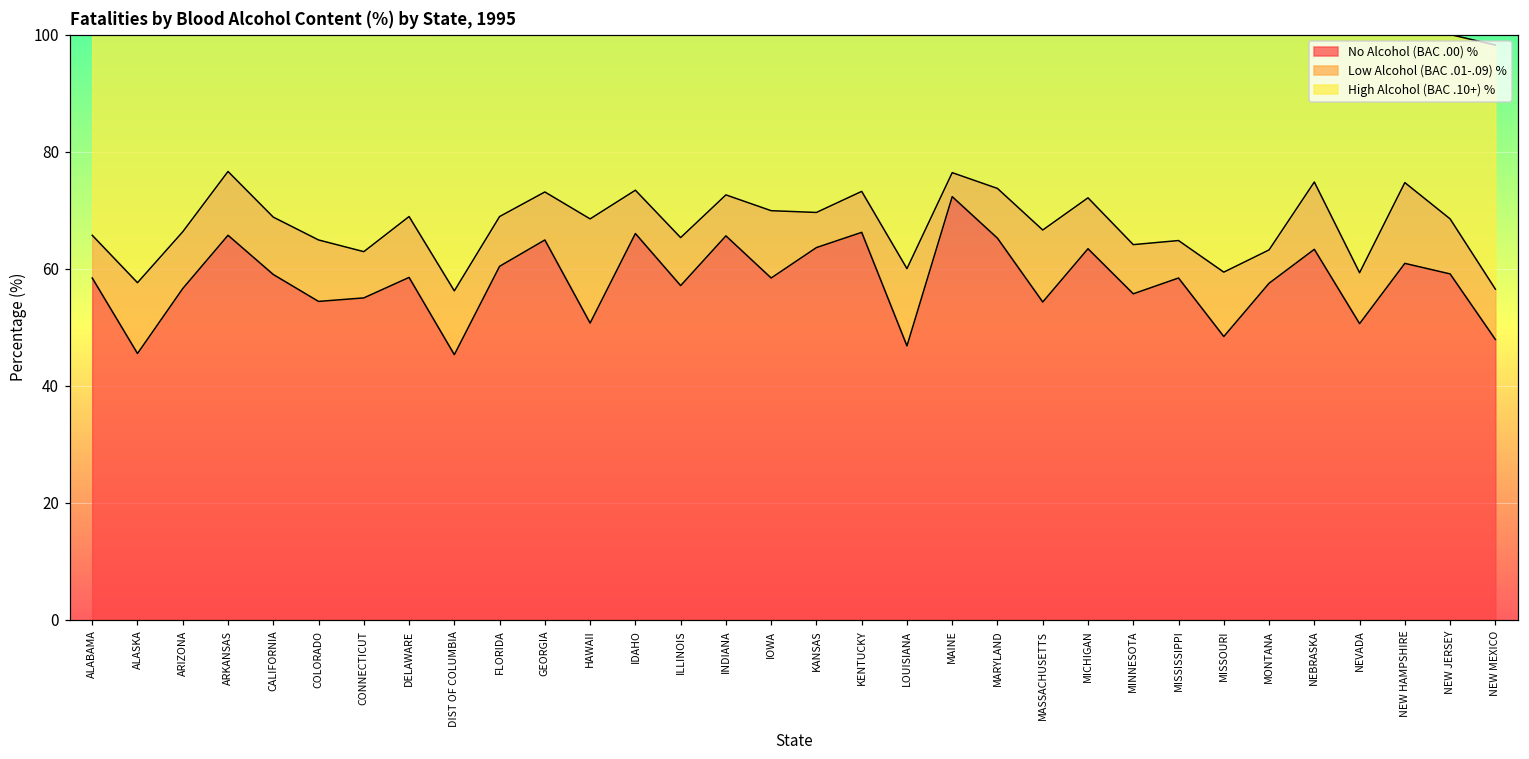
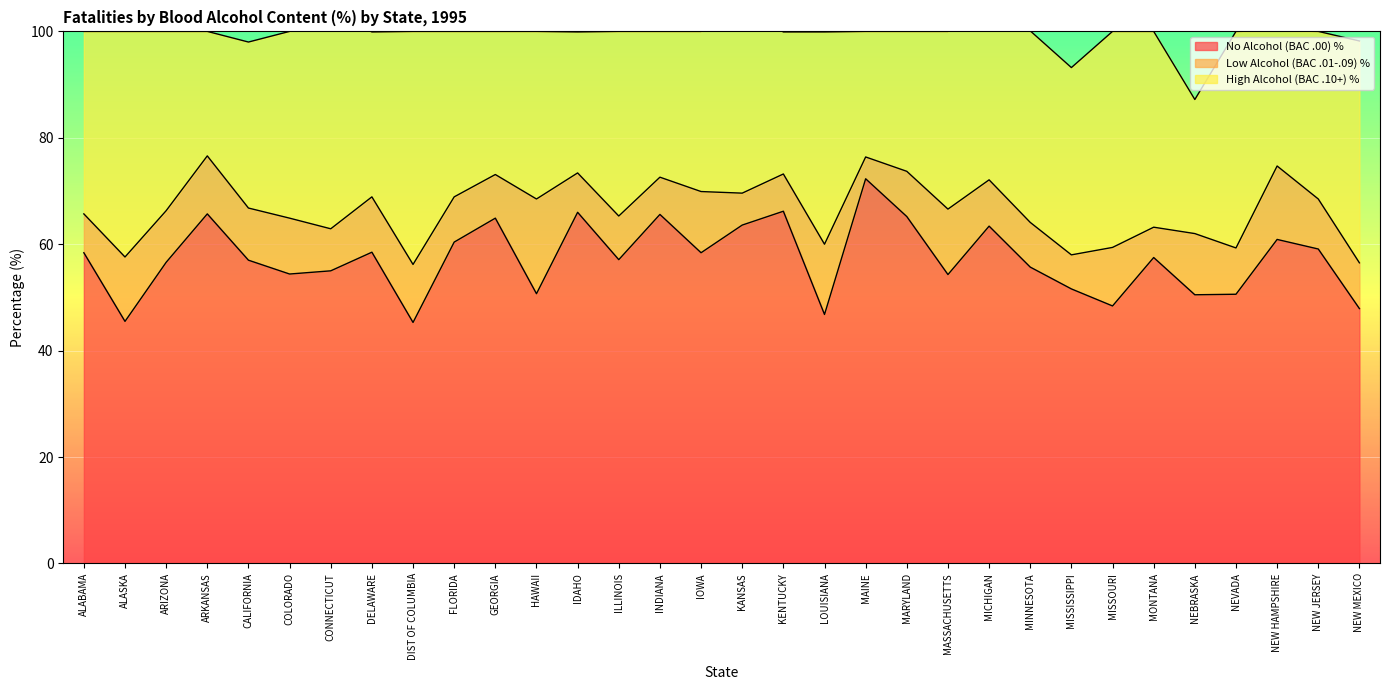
No Alcohol (BAC .00) %, CALIFORNIA: 59 -> 57
No Alcohol (BAC .00) %, MISSISSIPPI: 58 -> 52
No Alcohol (BAC .00) %, NEBRASKA: 63 -> 51
